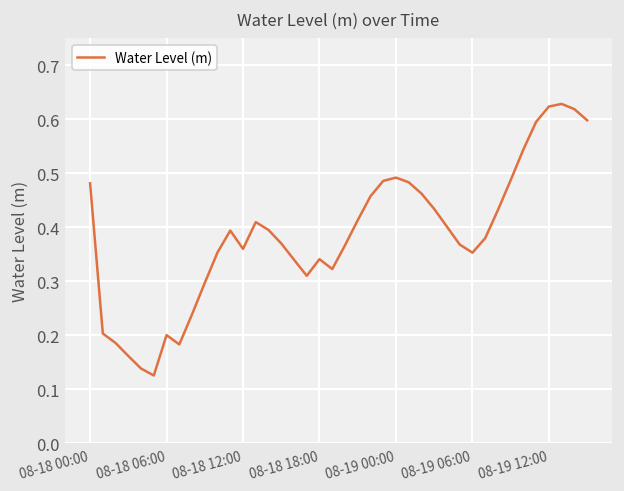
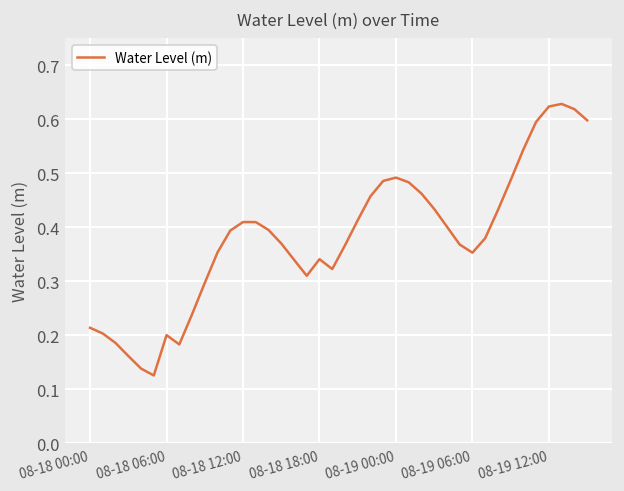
08-18 00:00: 0.48 -> 0.21
08-18 12:00: 0.36 -> 0.41
